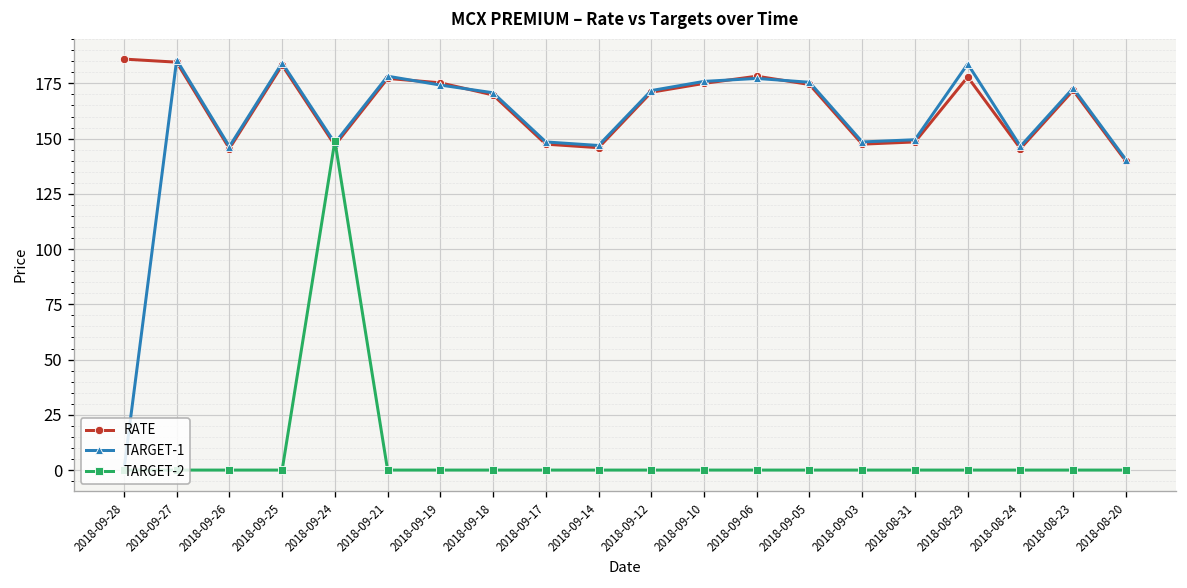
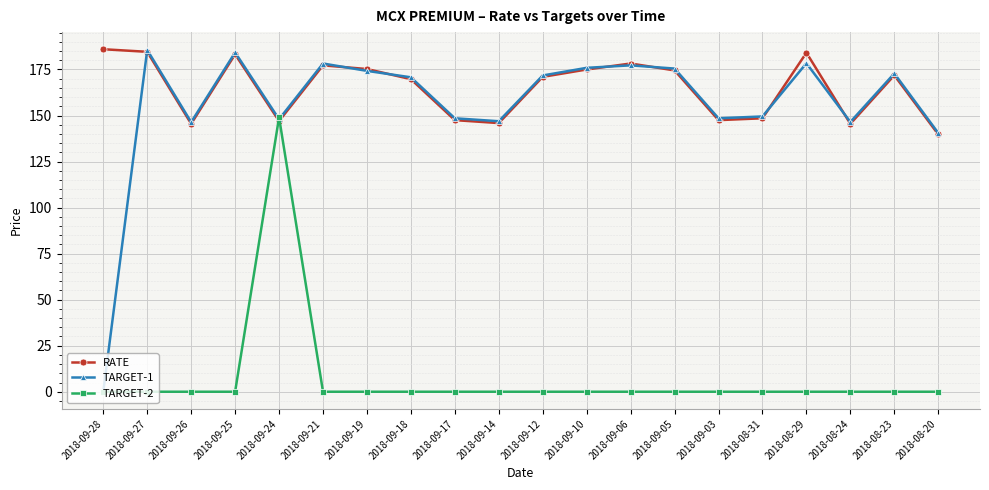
RATE, 2018-08-29: 178 -> 184
TARGET-1, 2018-08-29: 184 -> 178
